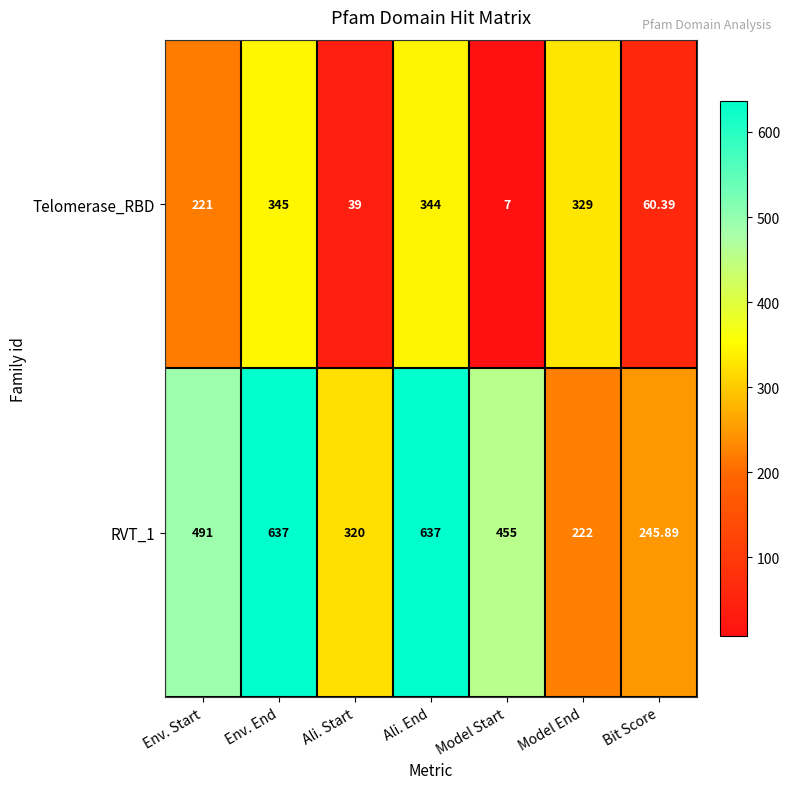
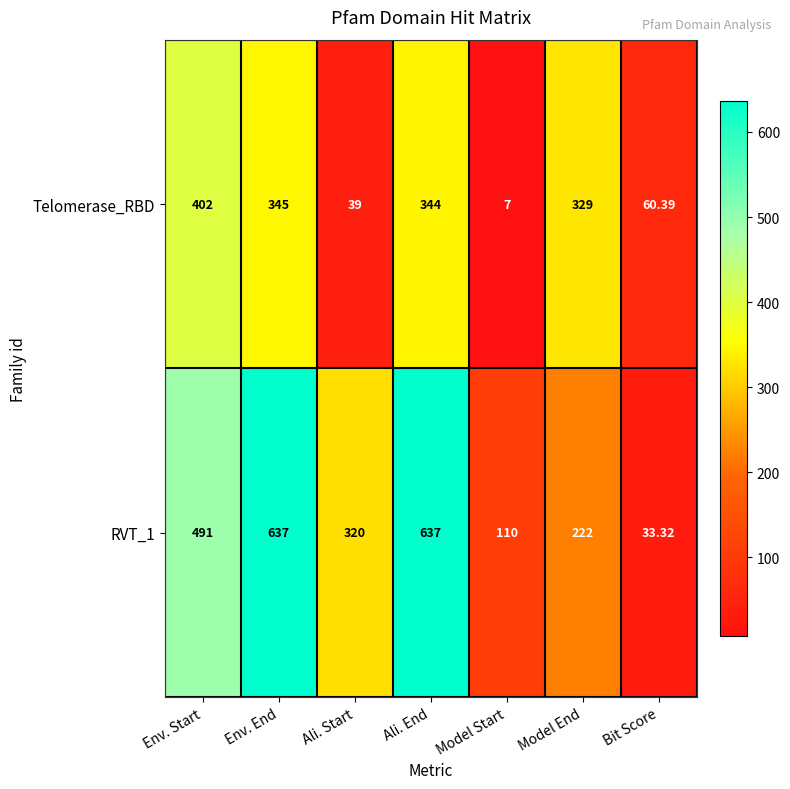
Telomerase_RBD, Env. Start: 221 -> 402
RVT_1, Model Start: 455 -> 110
RVT_1, Bit Score: 245.89 -> 33.32
